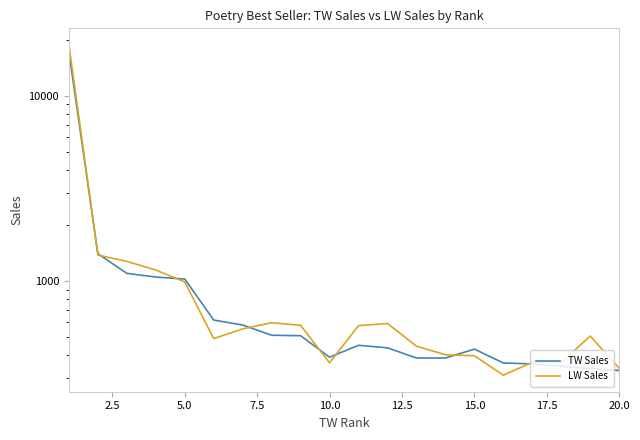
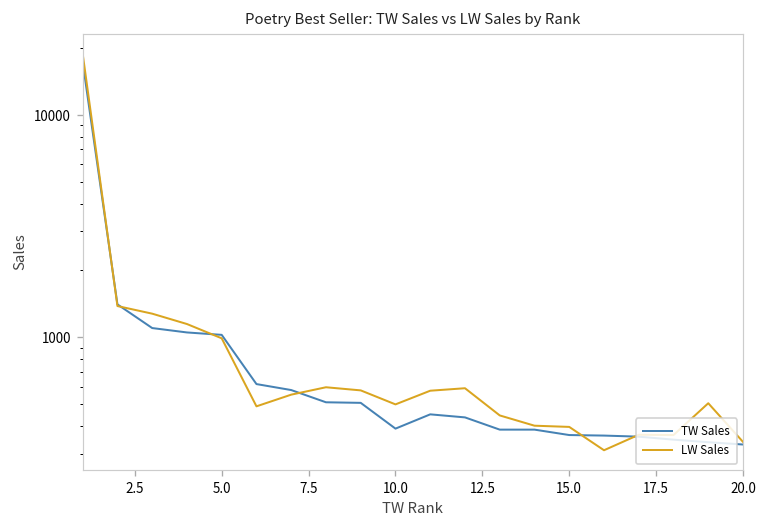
LW Sales, 10.0: 360 -> 500
TW Sales, 15.0: 430 -> 360
